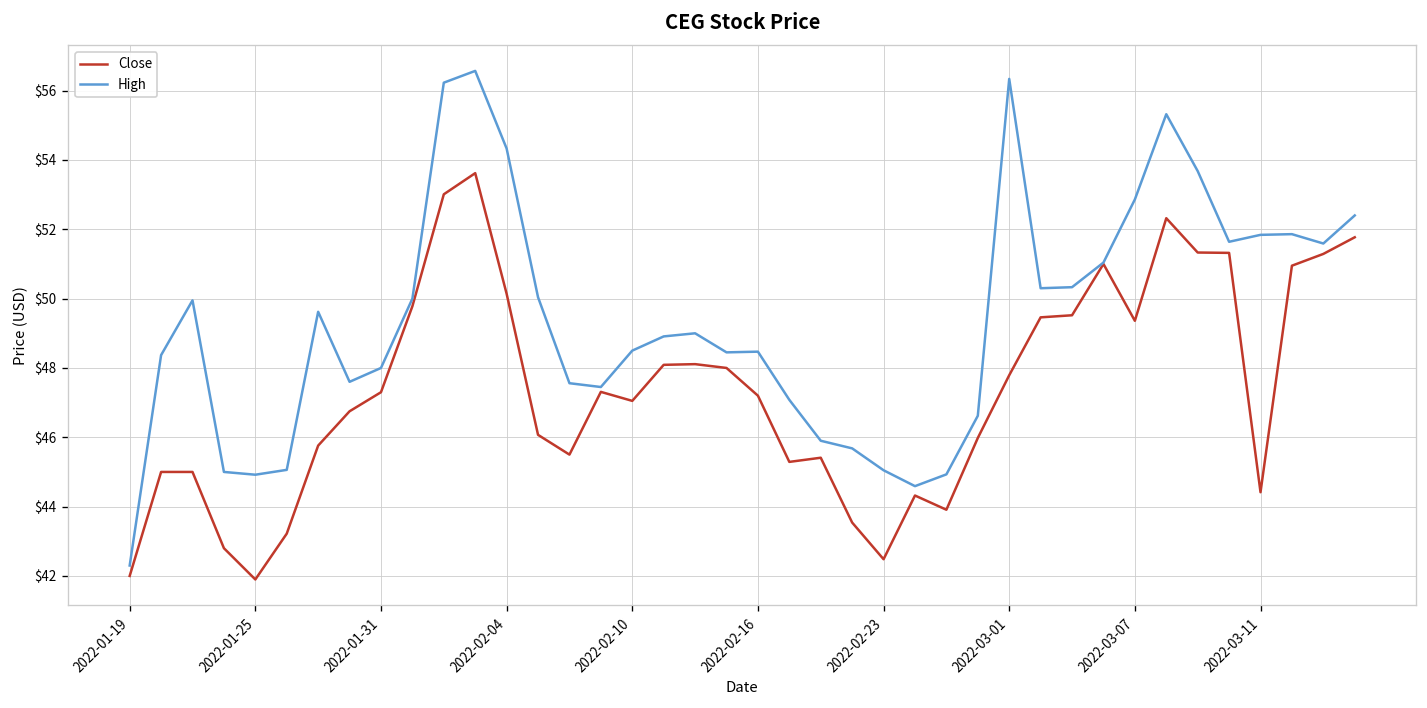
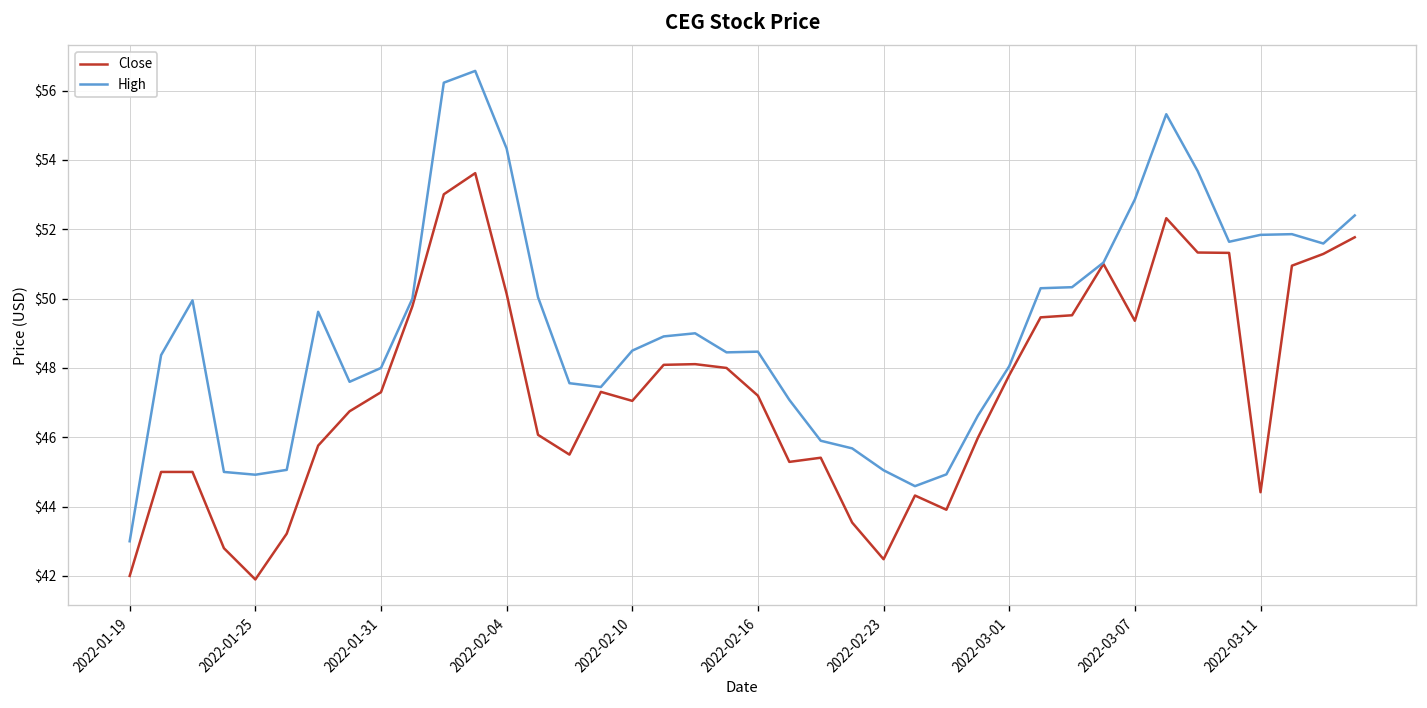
High, 2022-01-19: $42.3 -> $43.0
High, 2022-03-01: $56.3 -> $48.0
